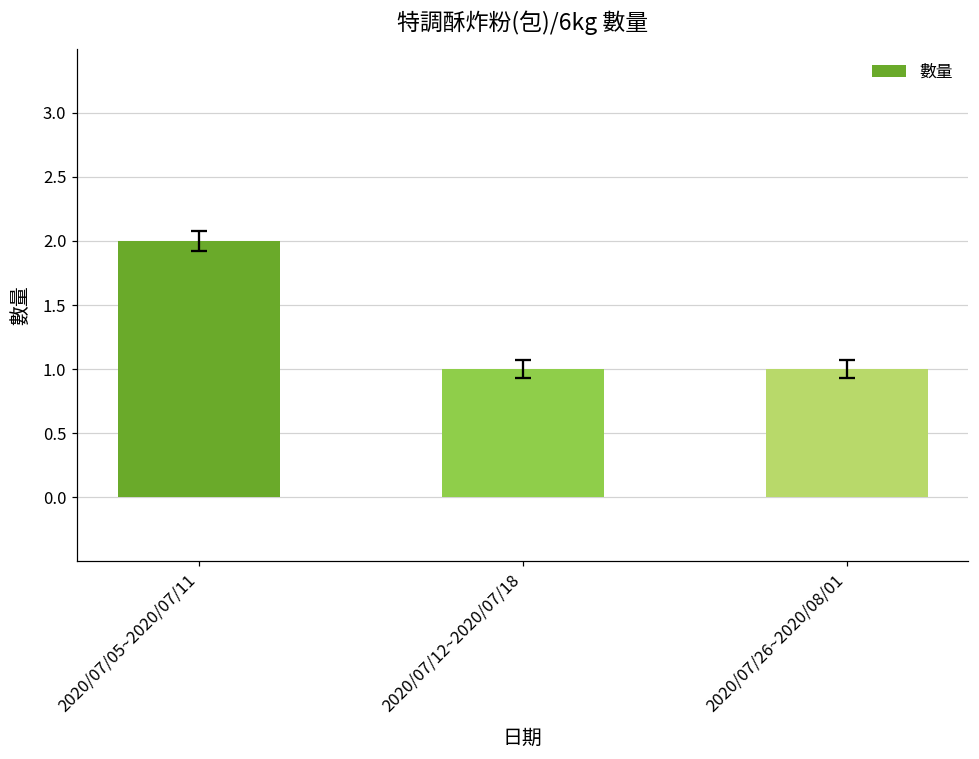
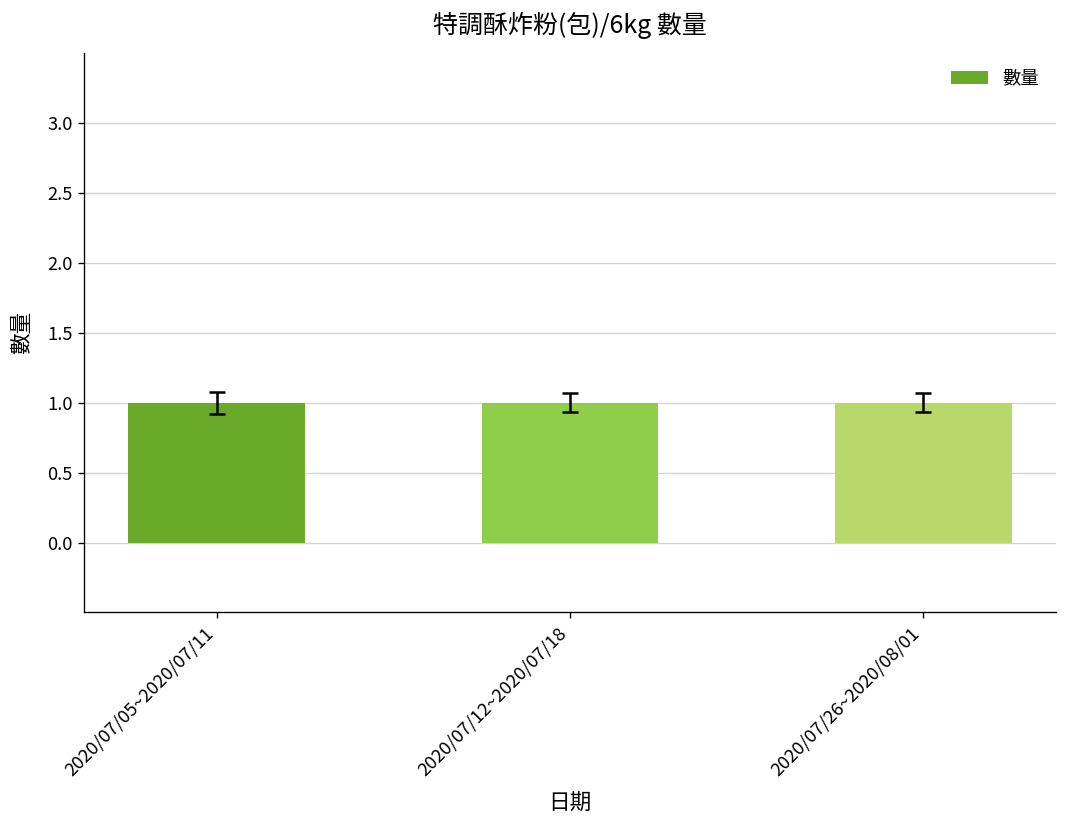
數量, 2020/07/05~2020/07/11: 2 -> 1
